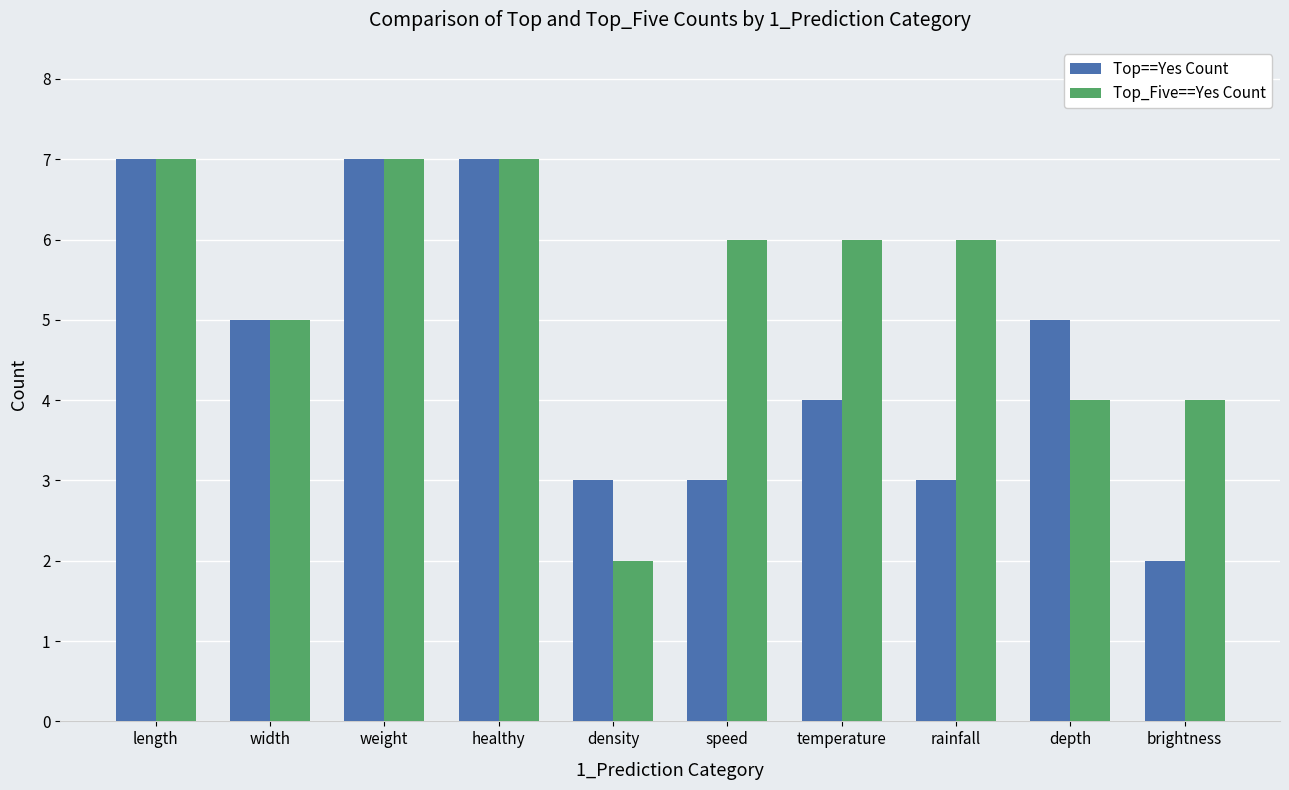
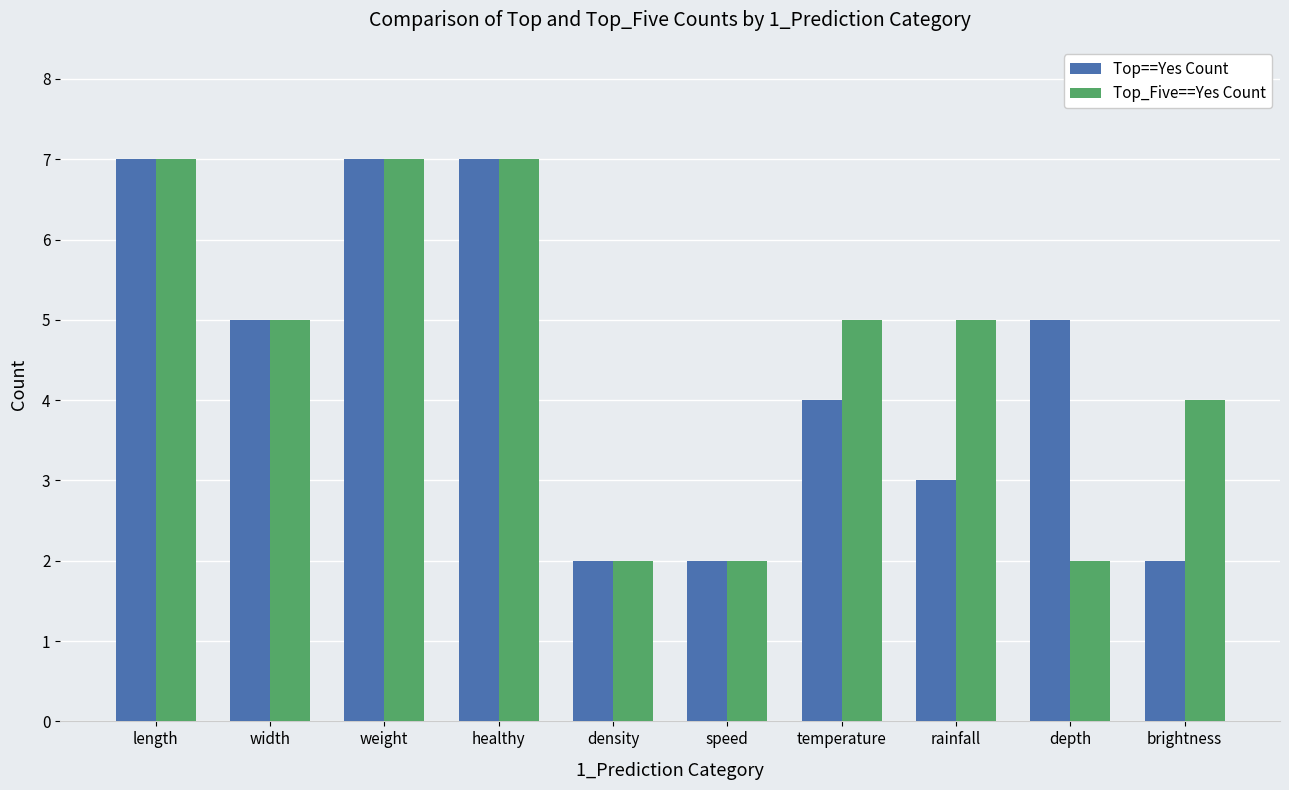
Top==Yes Count, density: 3 -> 2
Top==Yes Count, speed: 3 -> 2
Top_Five==Yes Count, speed: 6 -> 2
Top_Five==Yes Count, temperature: 6 -> 5
Top_Five==Yes Count, rainfall: 6 -> 5
Top_Five==Yes Count, depth: 4 -> 2
